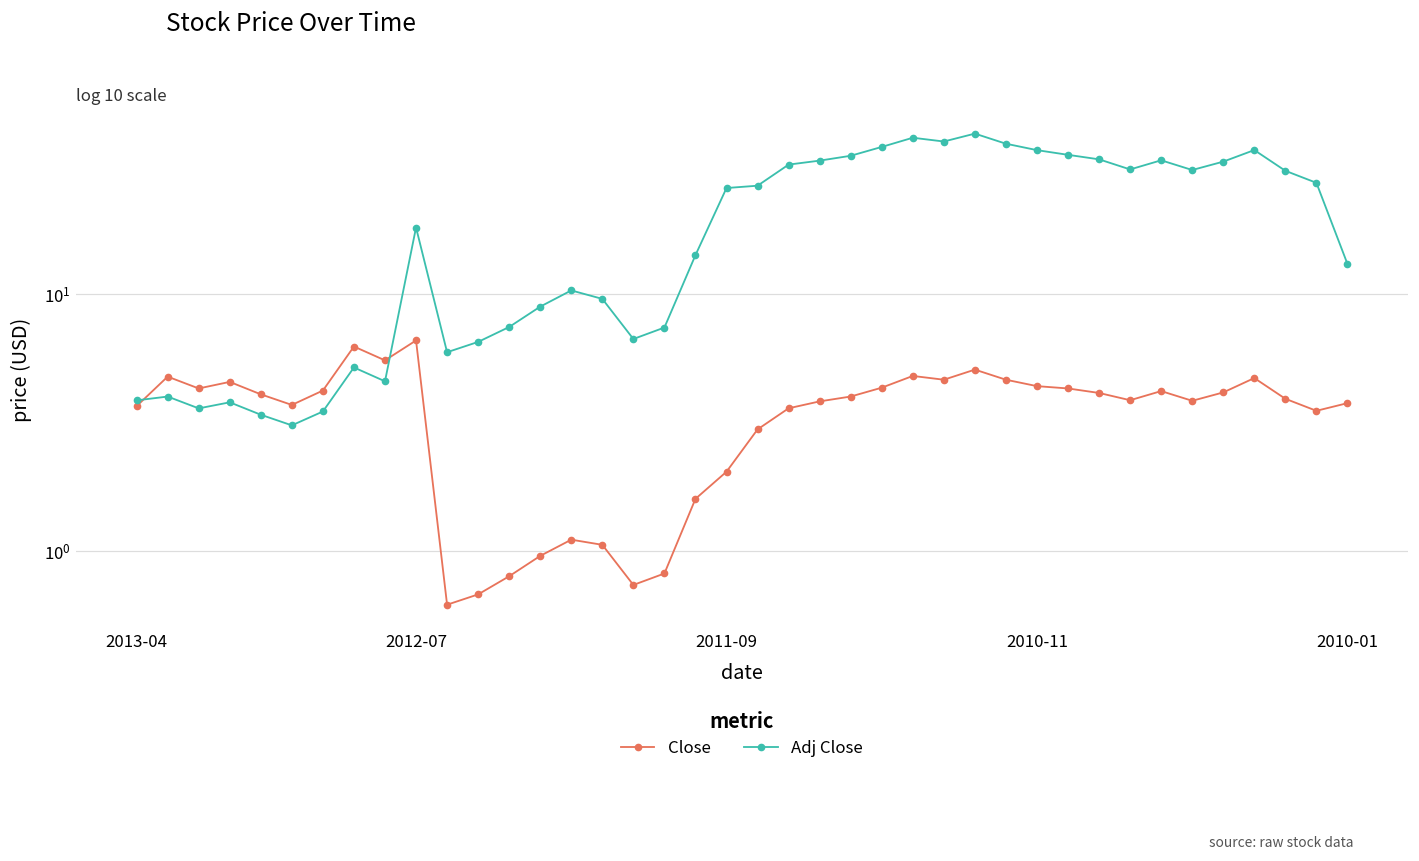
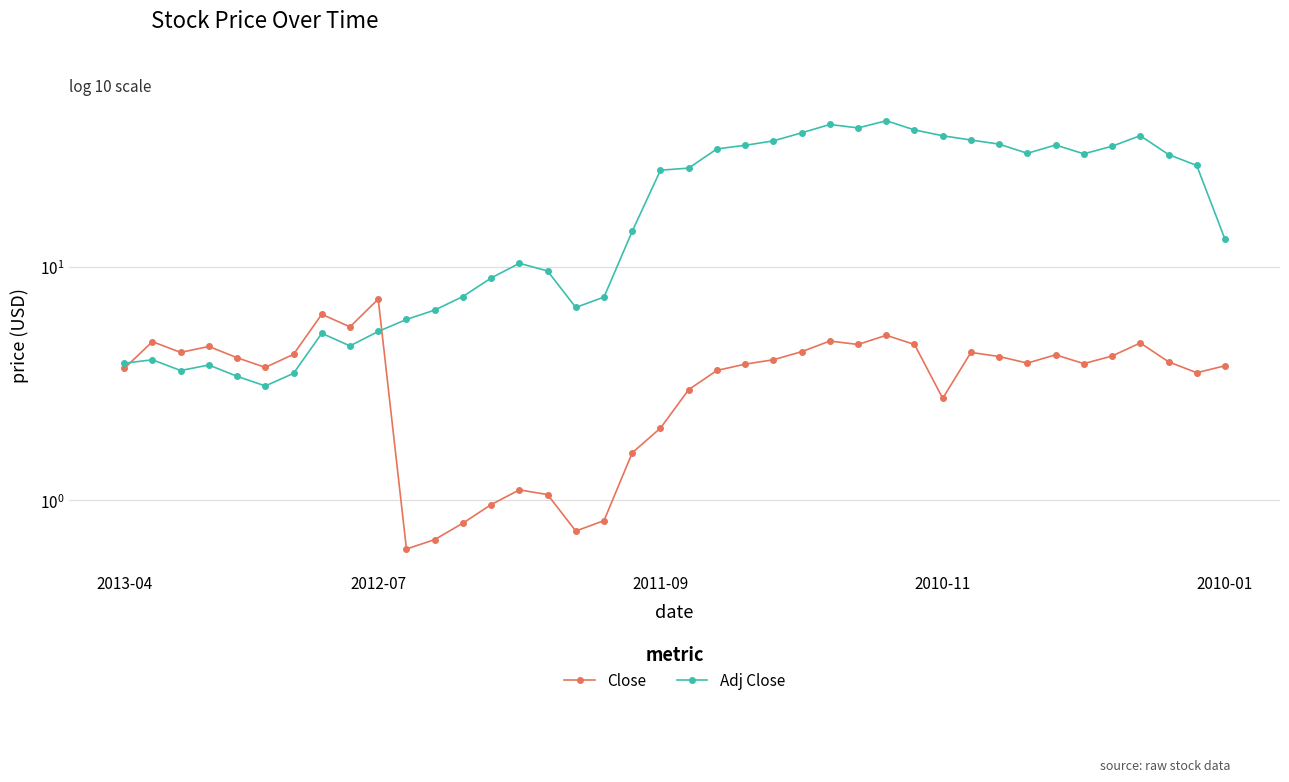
Close, 2012-07: 6.6 -> 7.3
Adj Close, 2012-07: 18 -> 5.3
Close, 2010-11: 4.4 -> 2.7
